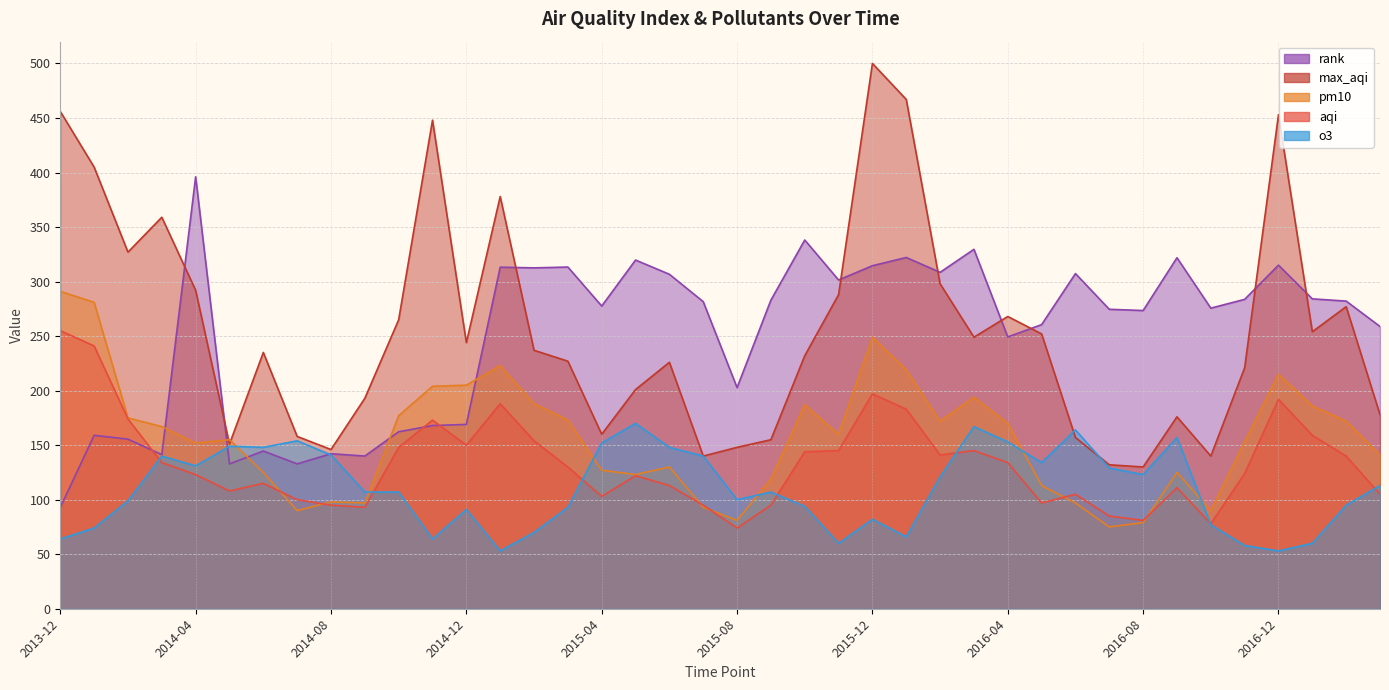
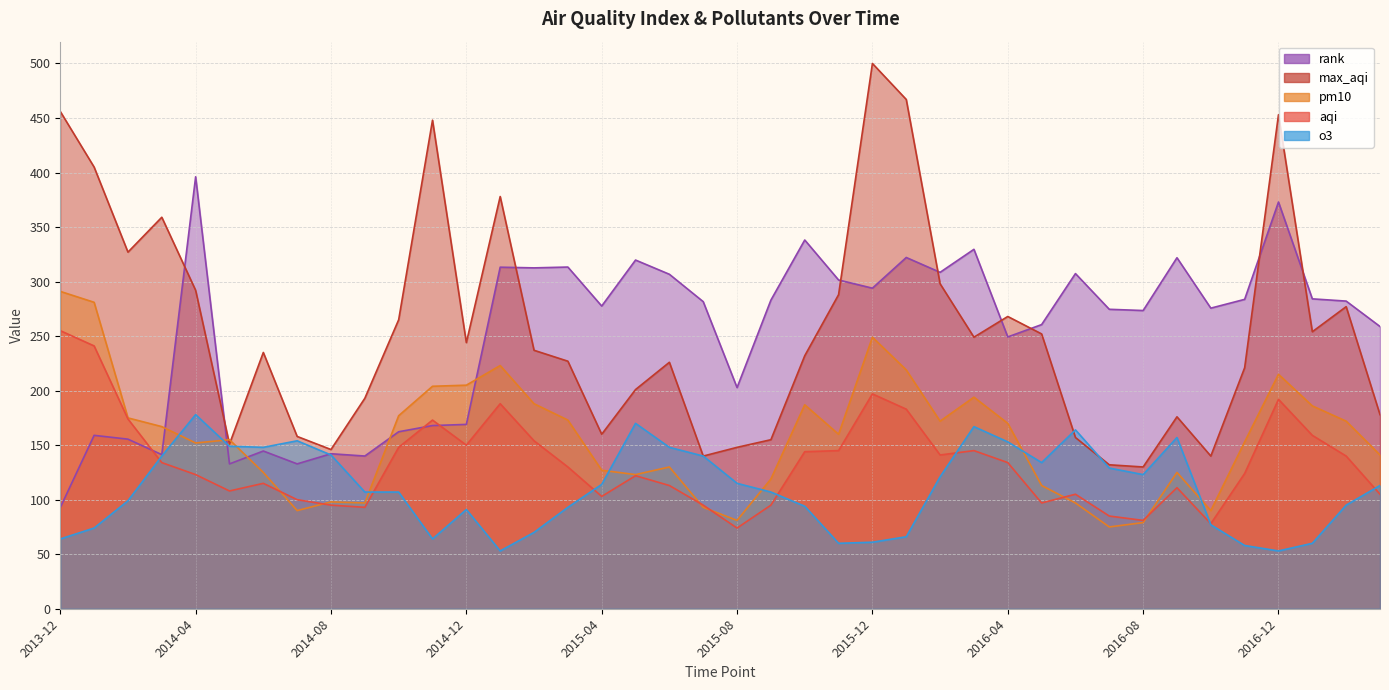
o3, 2014-04: 131 -> 178
o3, 2015-04: 152 -> 114
o3, 2015-08: 100 -> 115
rank, 2015-12: 315 -> 294
o3, 2015-12: 82 -> 61
rank, 2016-12: 315 -> 373
